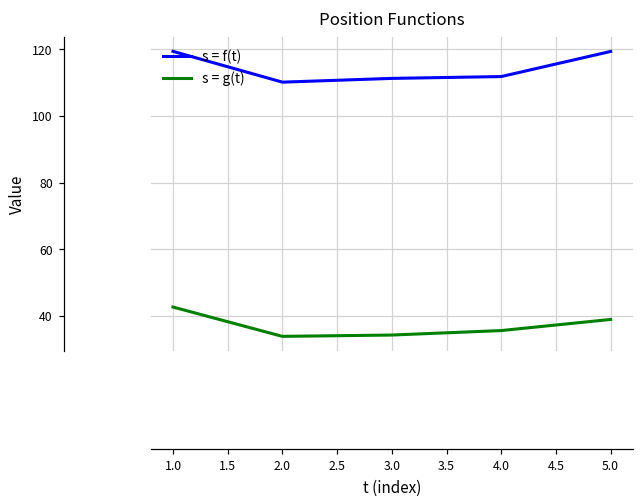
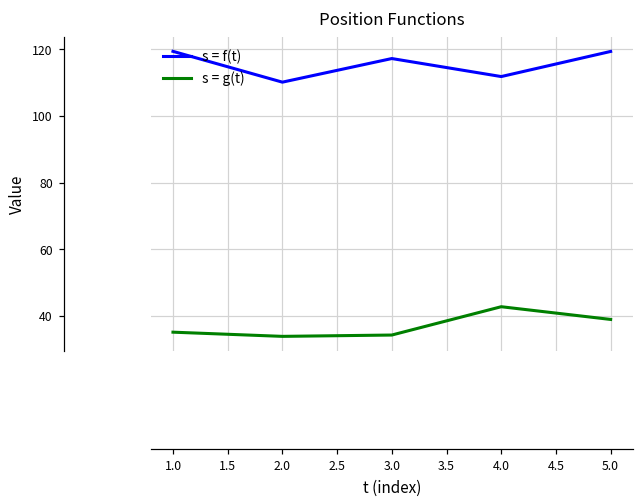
s = g(t), 1.0: 43 -> 35
s = f(t), 3.0: 111 -> 117
s = g(t), 4.0: 36 -> 43
